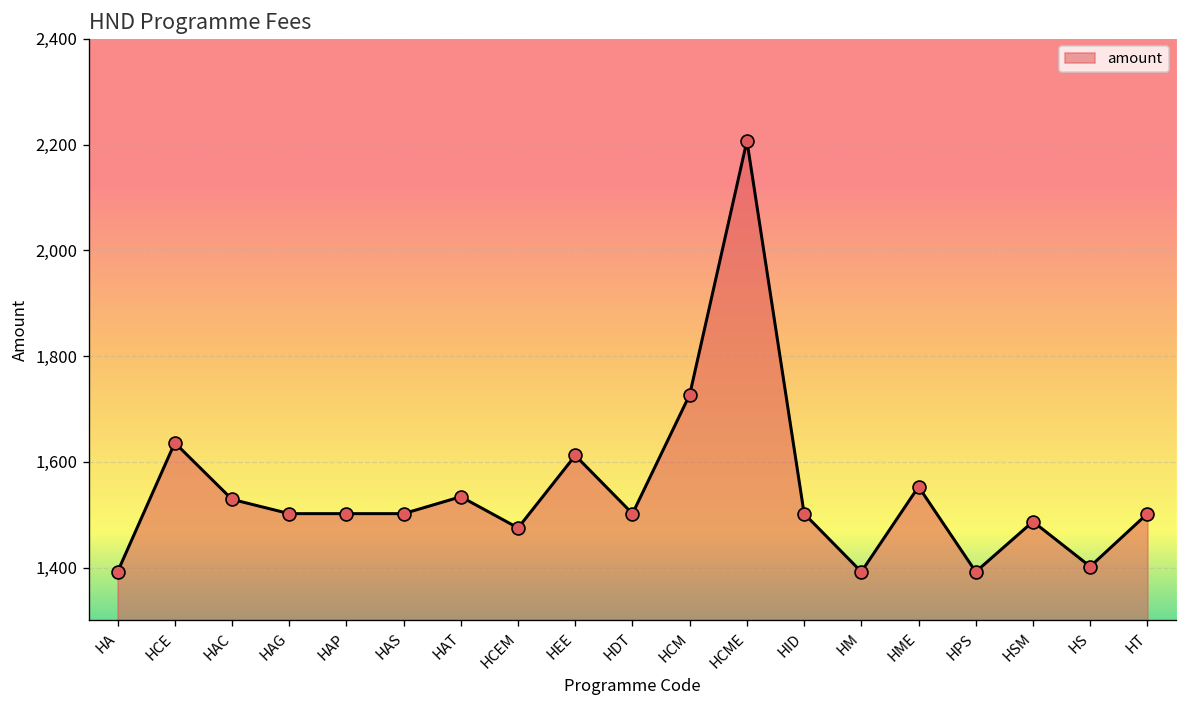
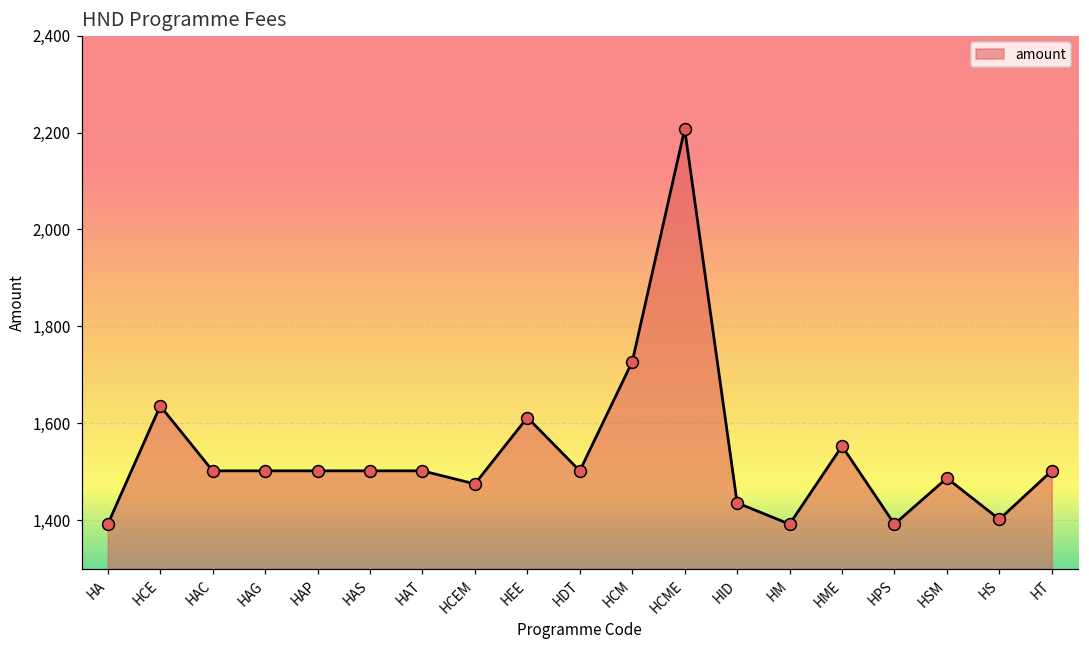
HAC: 1,530 -> 1,500
HAT: 1,530 -> 1,500
HID: 1,500 -> 1,440
